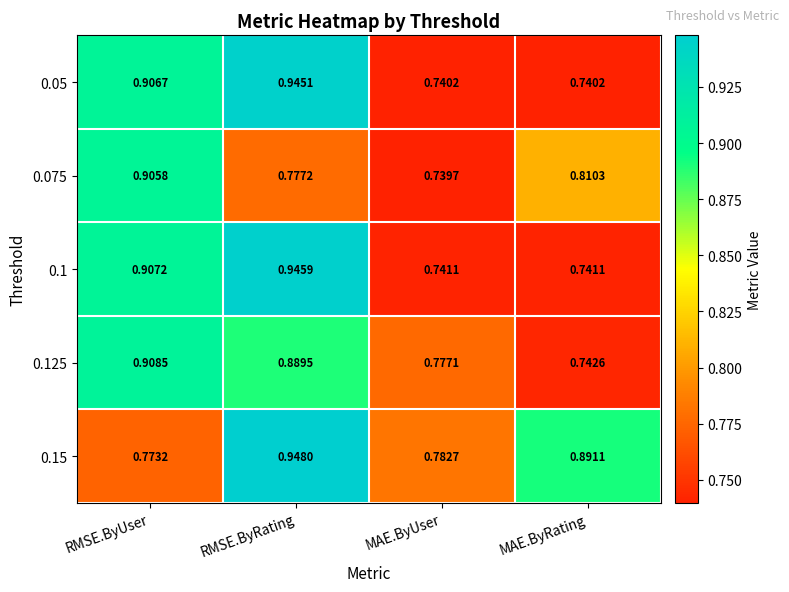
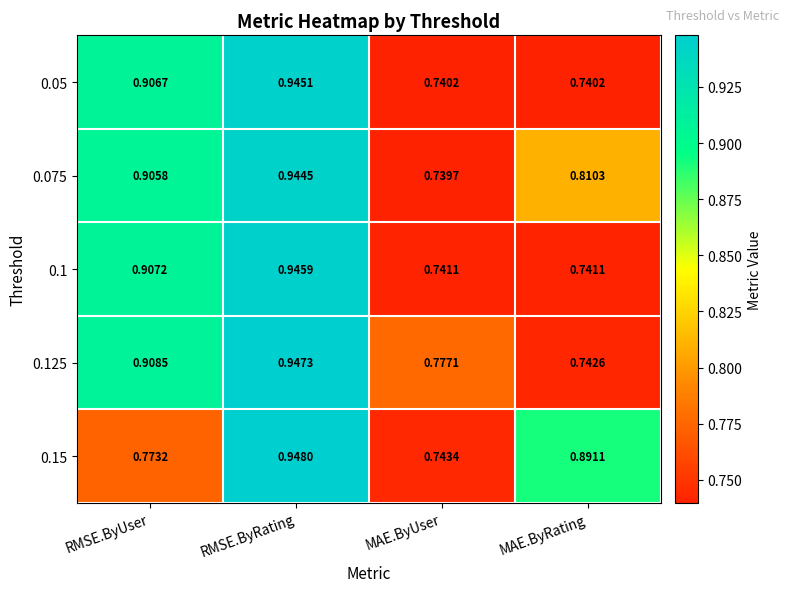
0.075, RMSE.ByRating: 0.7772 -> 0.9445
0.125, RMSE.ByRating: 0.8895 -> 0.9473
0.15, MAE.ByUser: 0.7827 -> 0.7434
